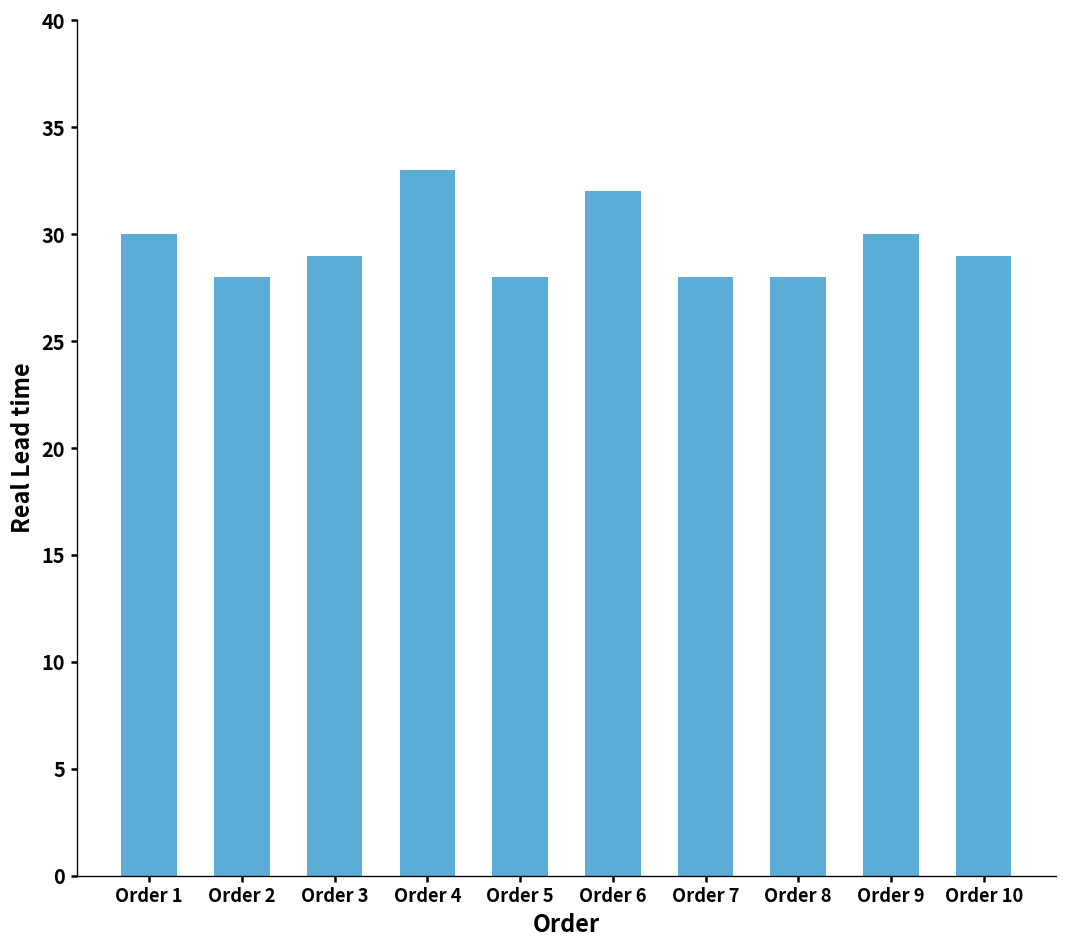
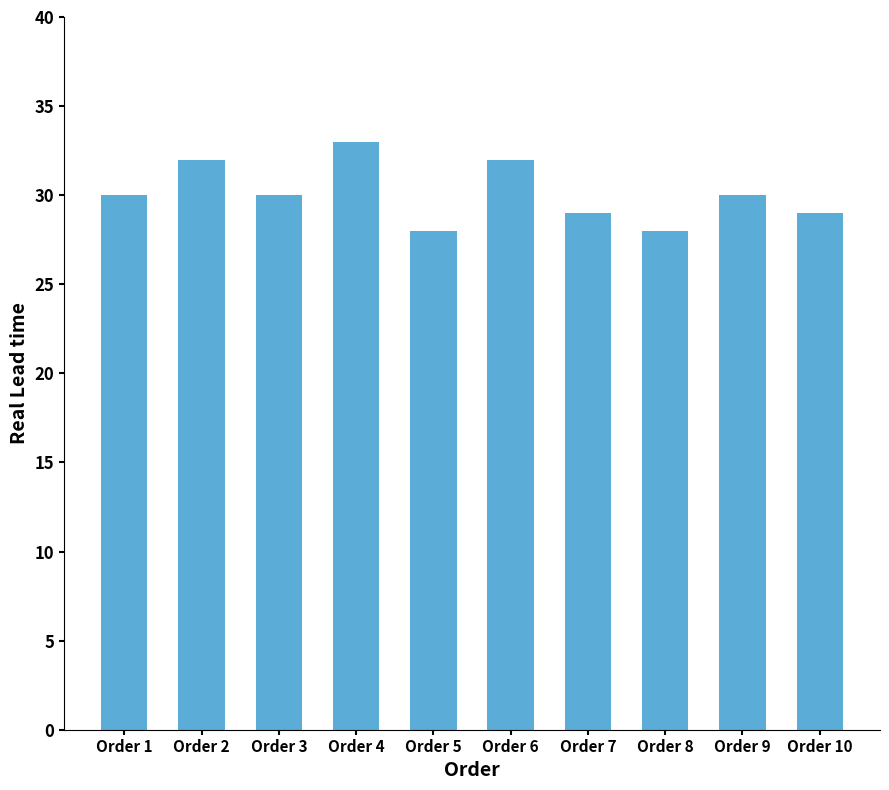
Order 2: 28 -> 32
Order 3: 29 -> 30
Order 7: 28 -> 29
